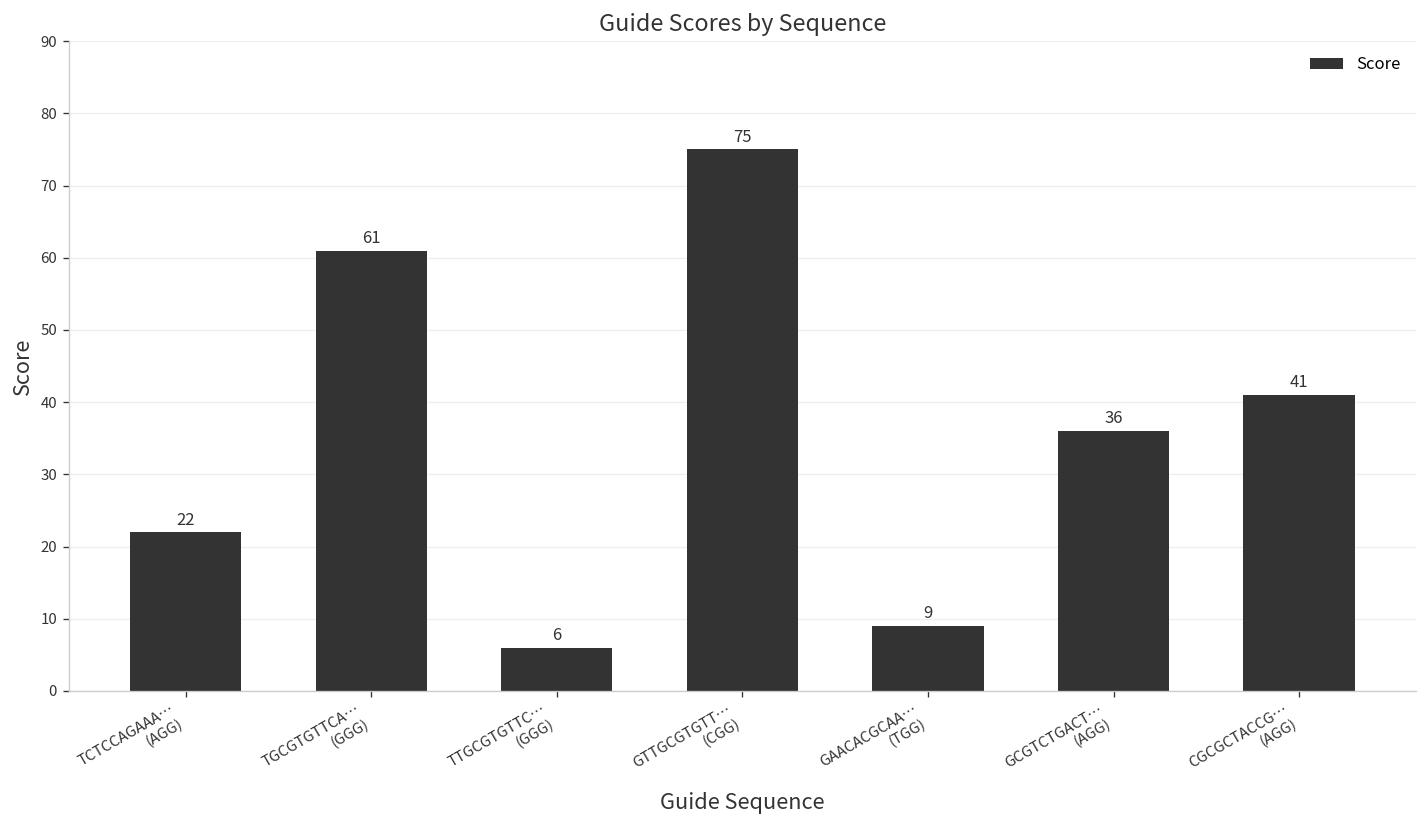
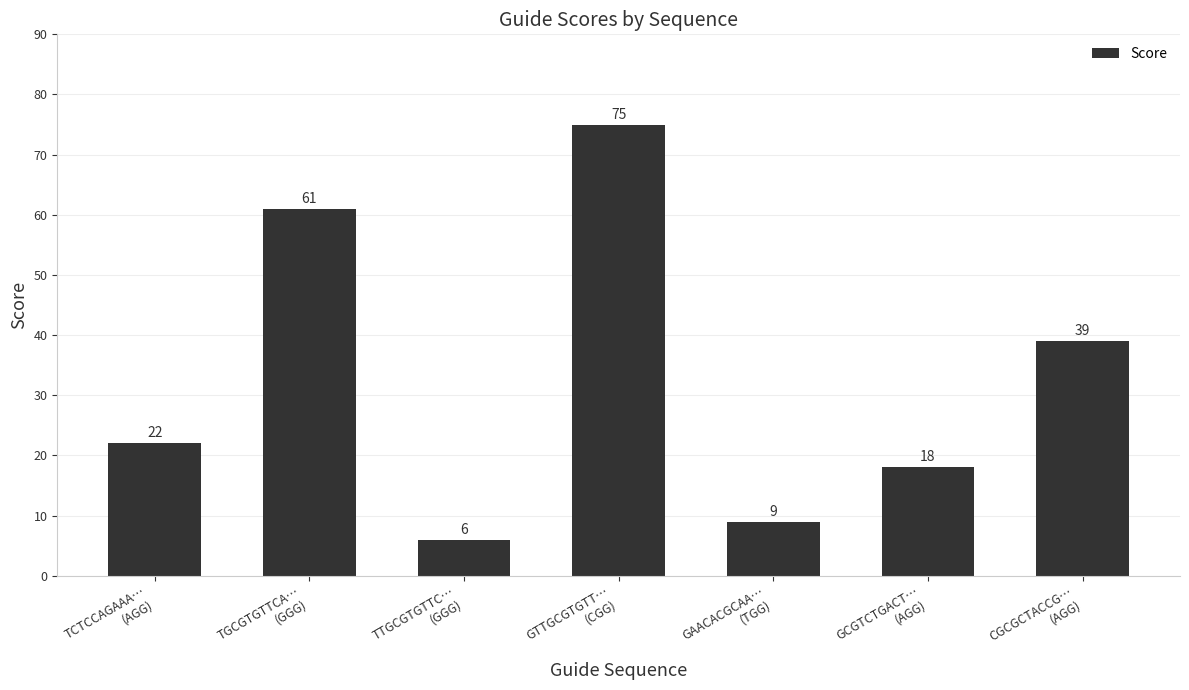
GCGTCTGACT… (AGG): 36 -> 18
CGCGCTACCG… (AGG): 41 -> 39
